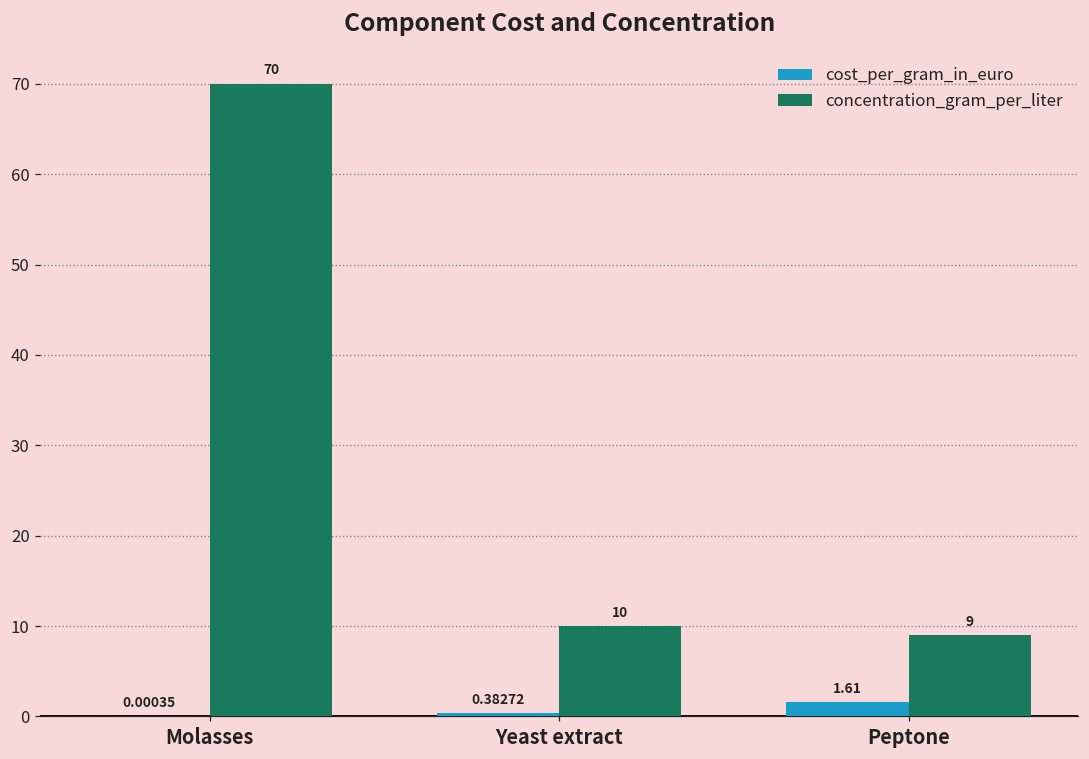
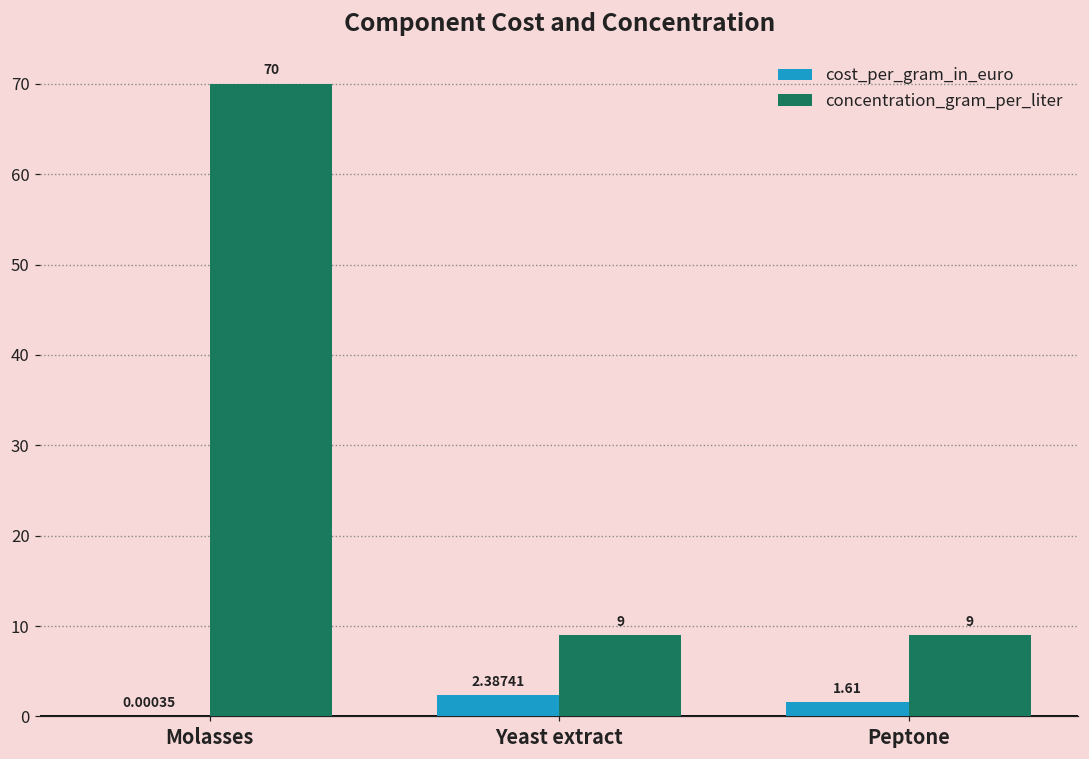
cost_per_gram_in_euro, Yeast extract: 0.38272 -> 2.38741
concentration_gram_per_liter, Yeast extract: 10 -> 9
